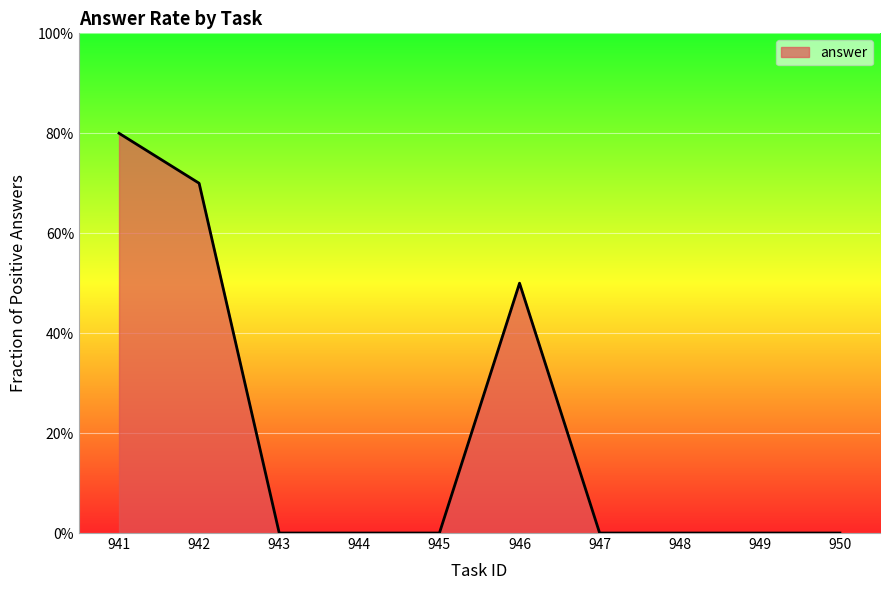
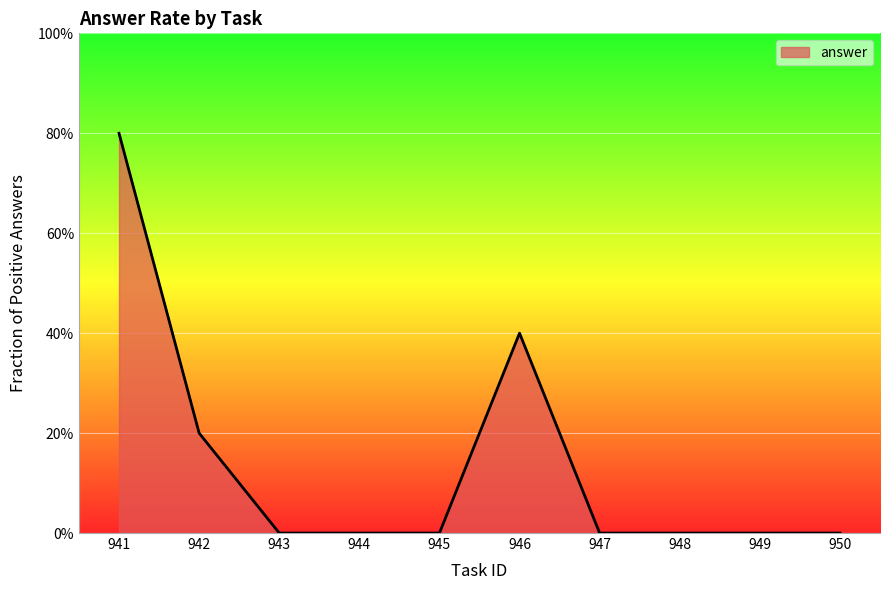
942: 70% -> 20%
946: 50% -> 40%
